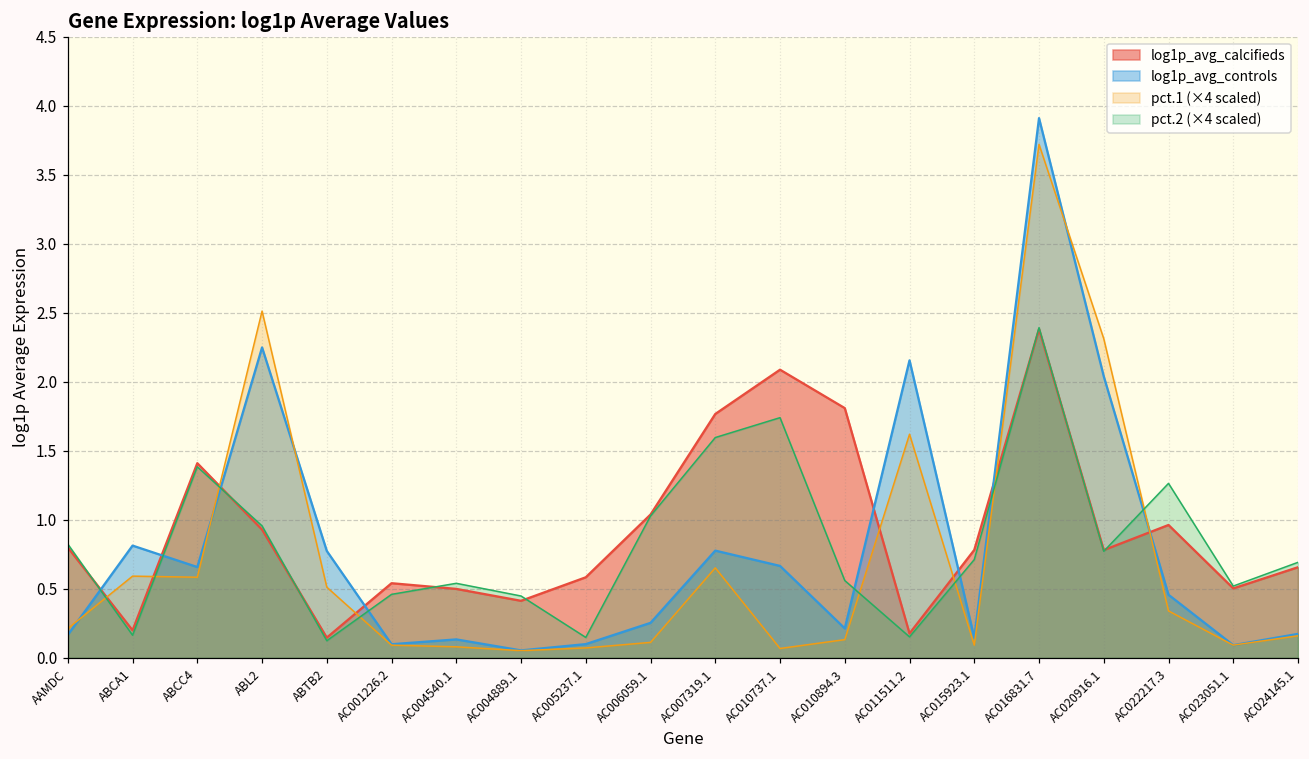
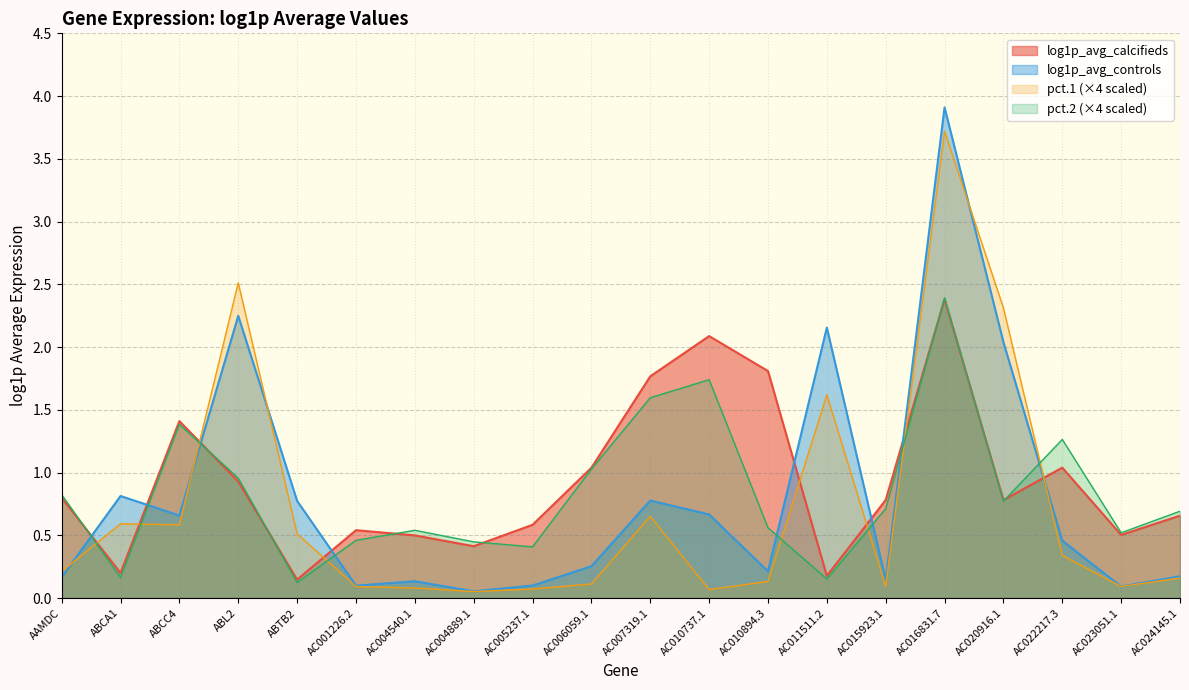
pct.2 (×4 scaled), AC005237.1: 0.15 -> 0.41
log1p_avg_calcifieds, AC022217.3: 0.96 -> 1.04
